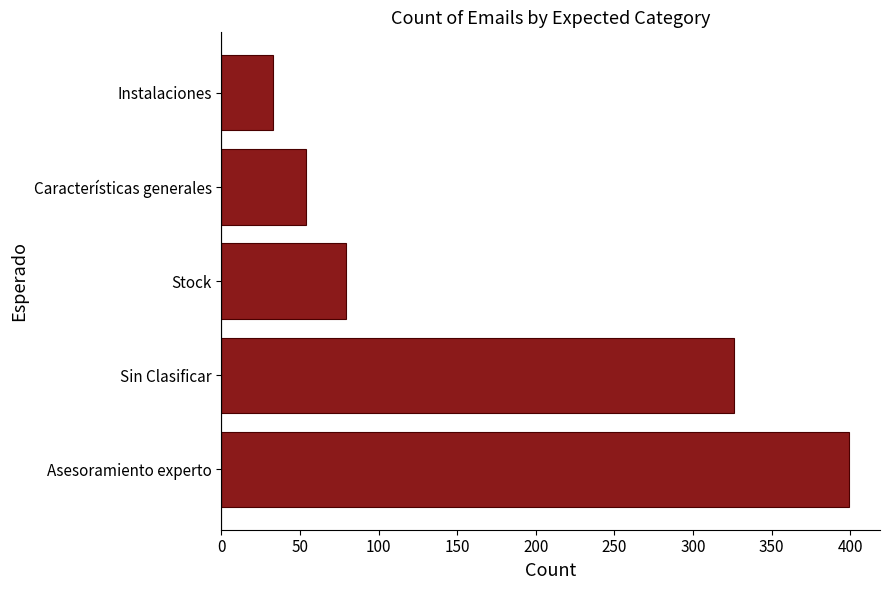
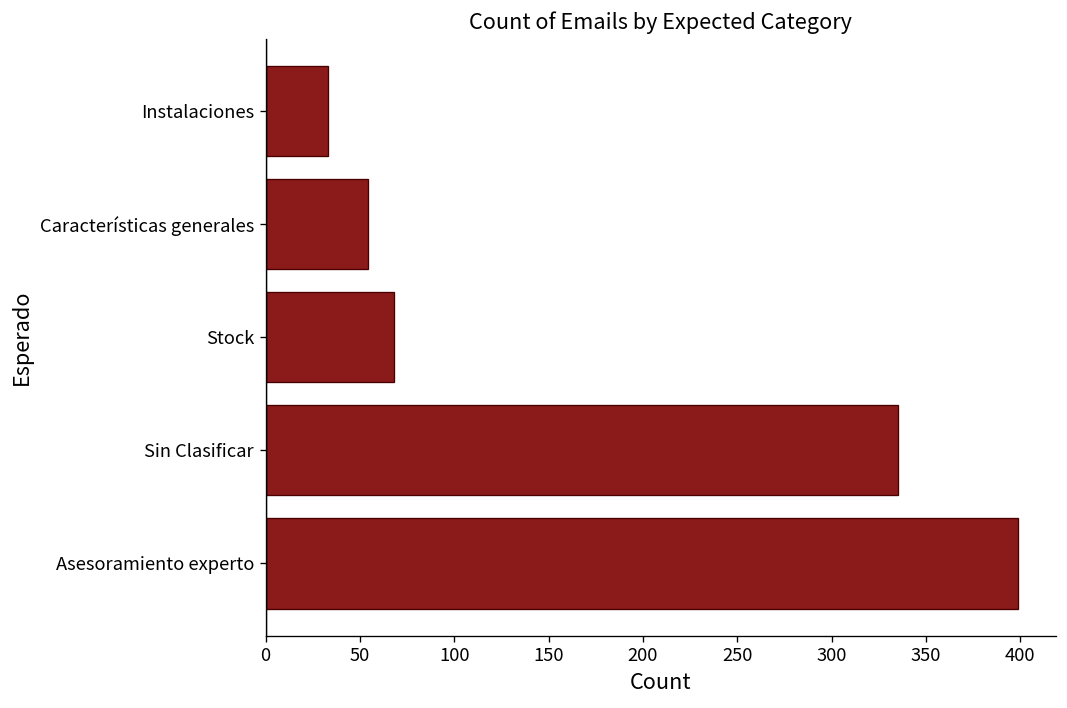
Stock: 79 -> 68
Sin Clasificar: 326 -> 335
